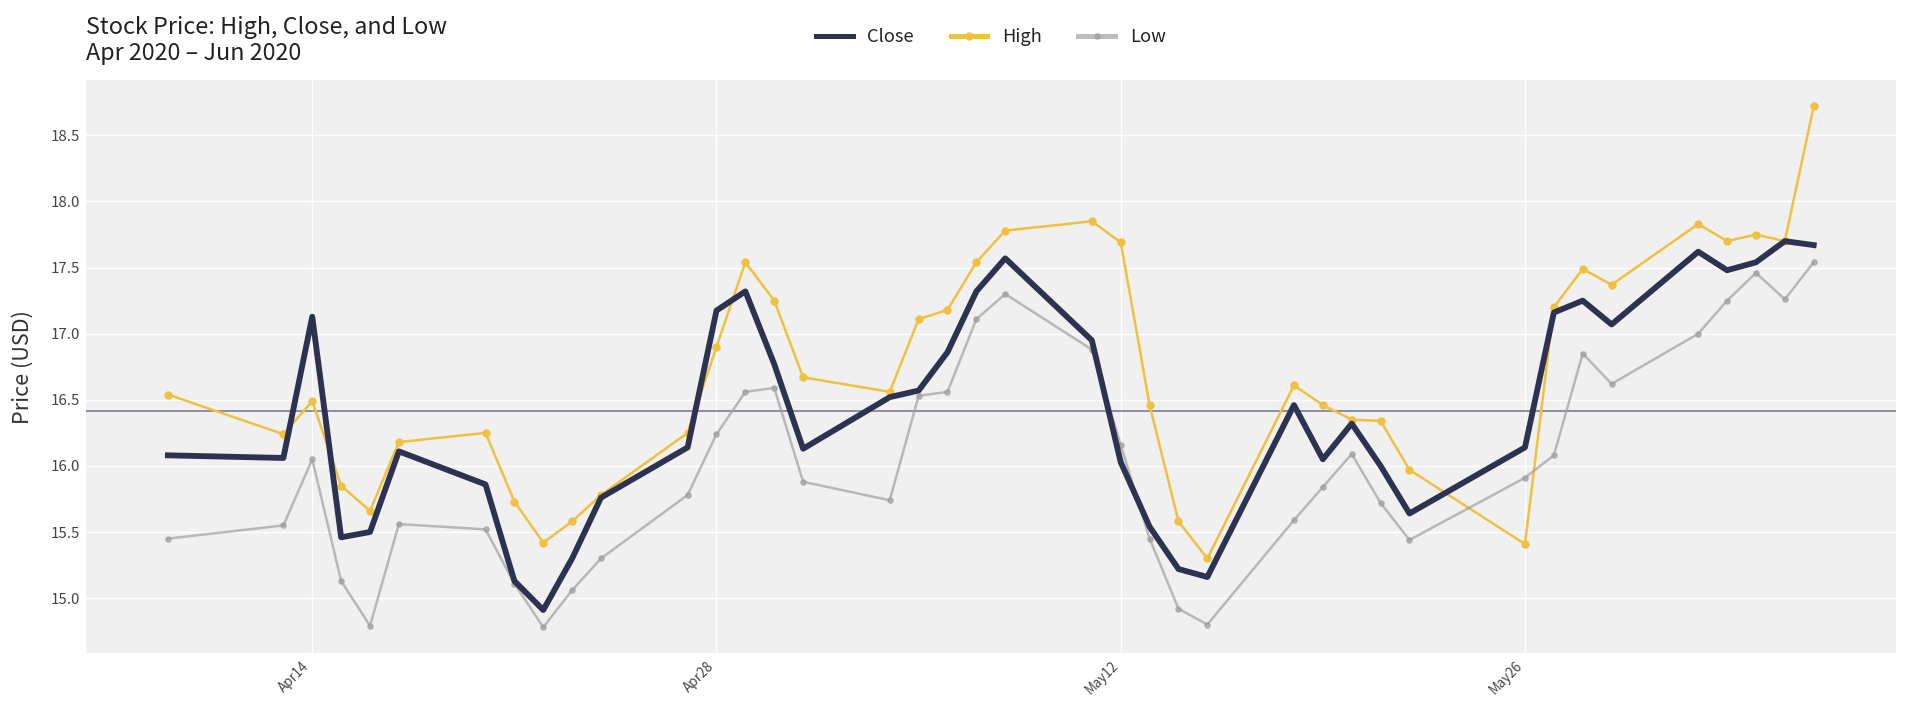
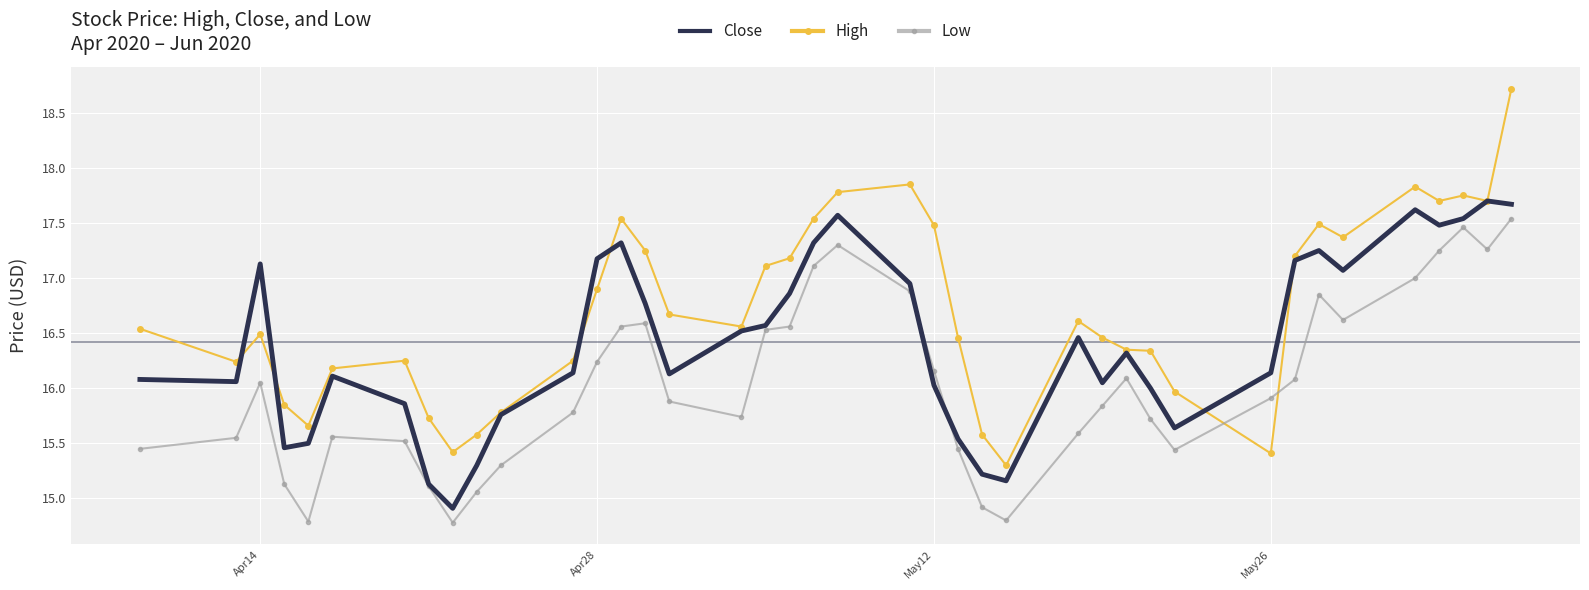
High, May12: 17.69 -> 17.48
